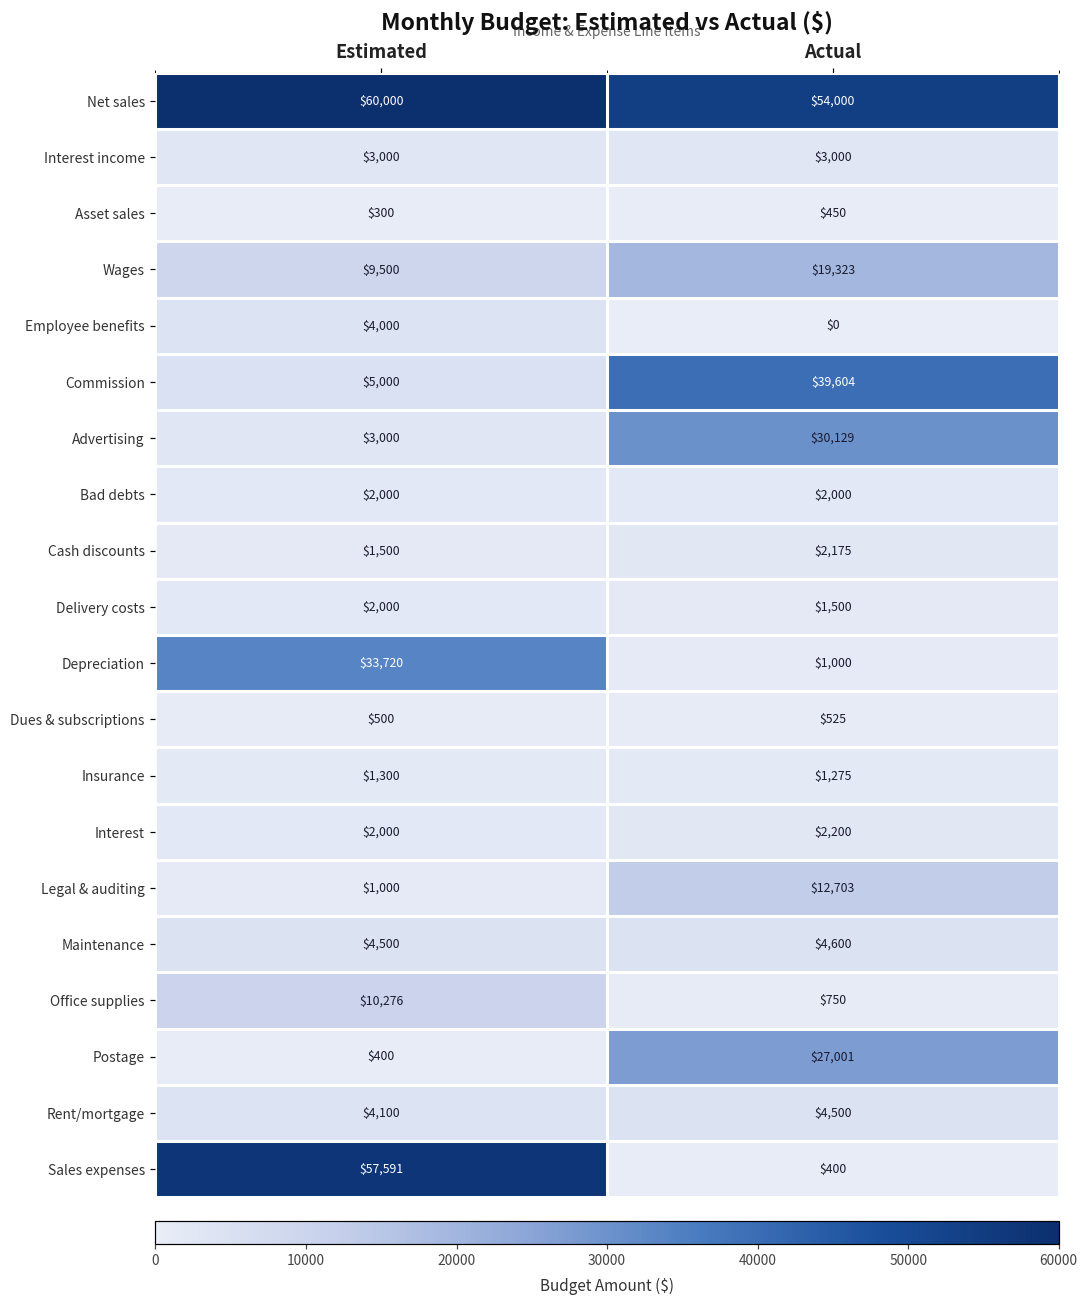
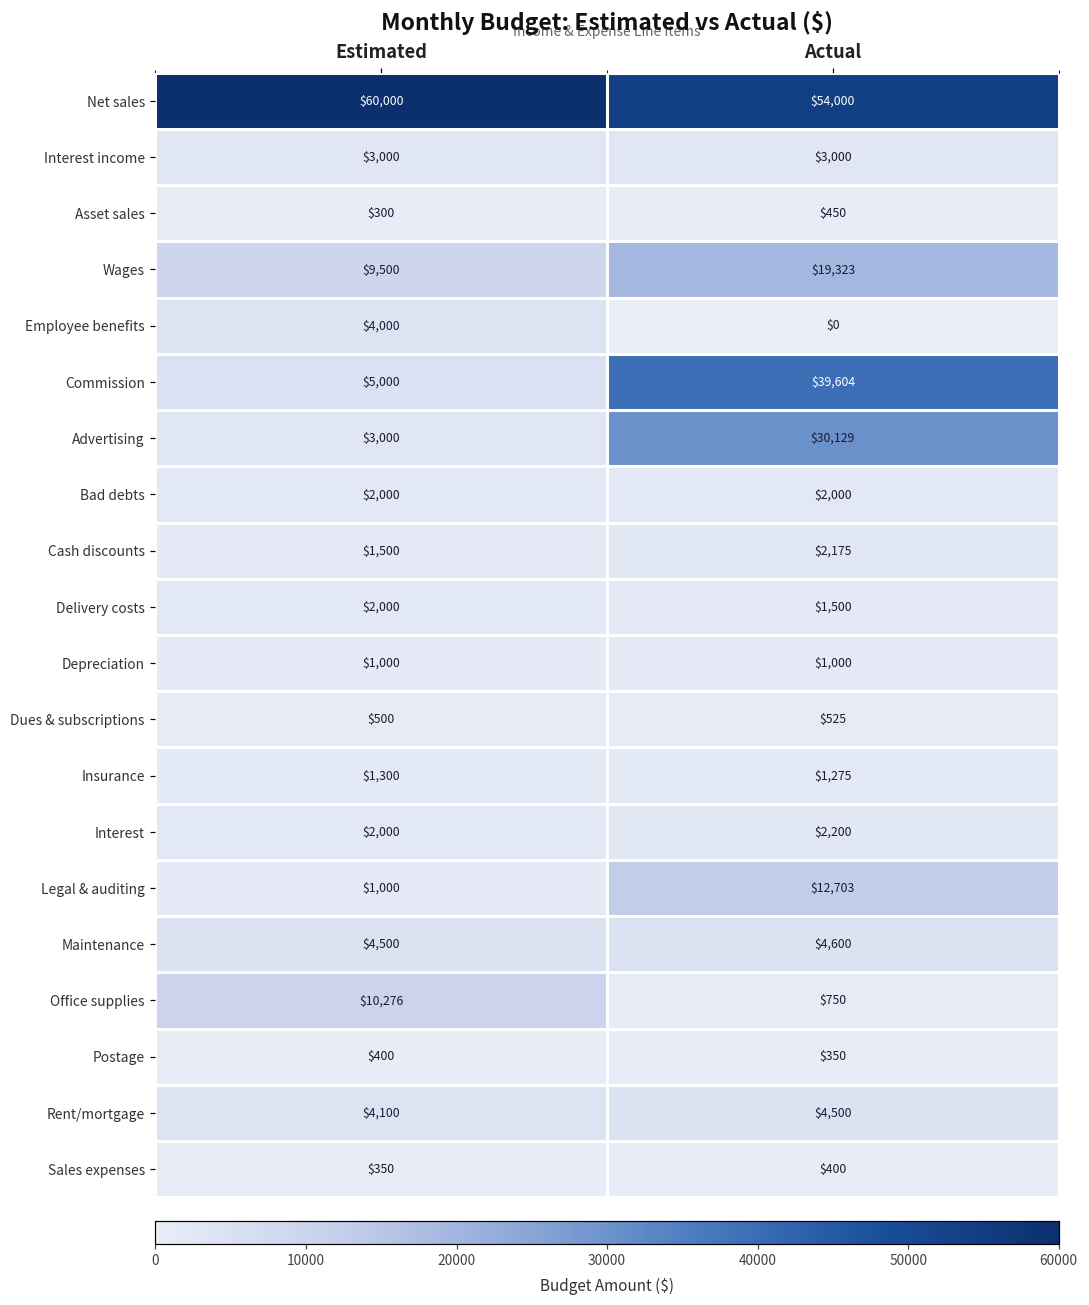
Depreciation, Estimated: $33,720 -> $1,000
Postage, Actual: $27,001 -> $350
Sales expenses, Estimated: $57,591 -> $350
